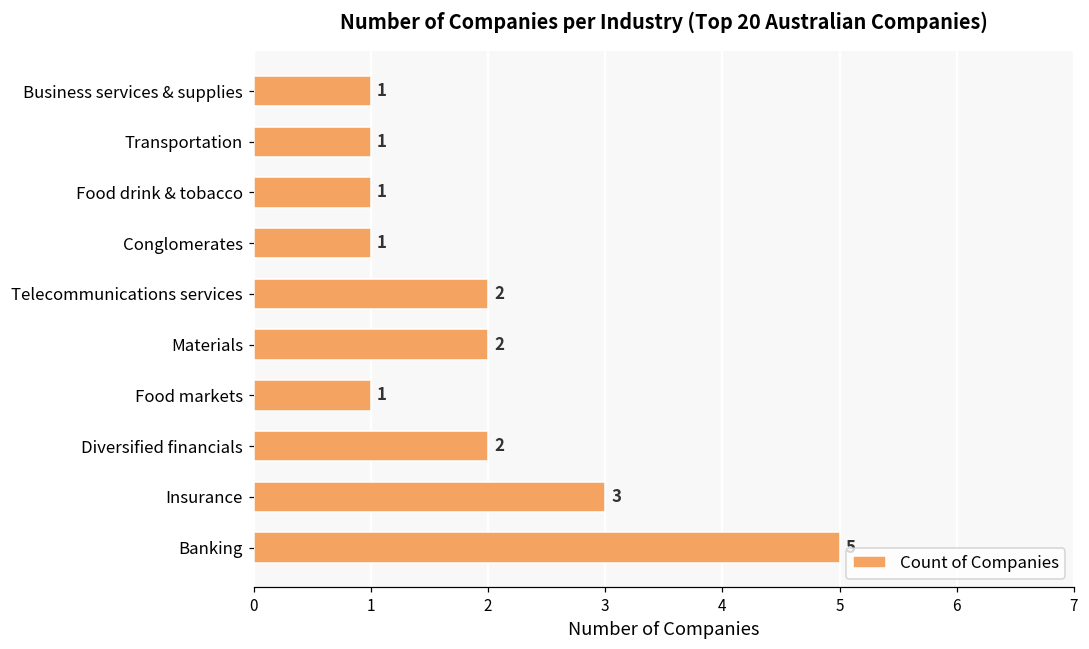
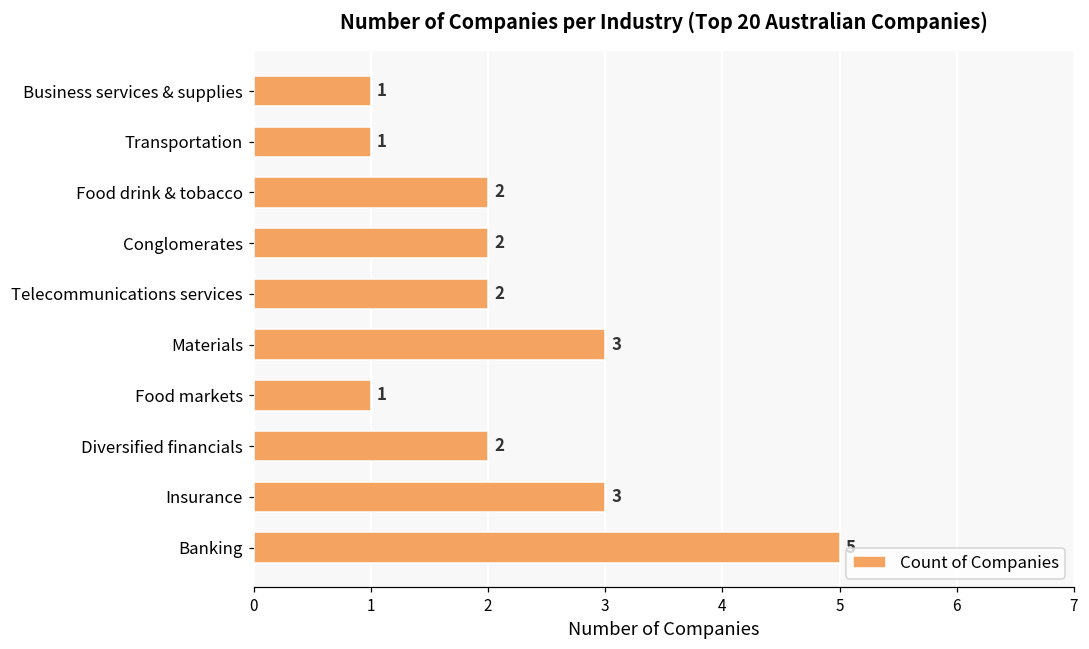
Food drink & tobacco: 1 -> 2
Conglomerates: 1 -> 2
Materials: 2 -> 3
